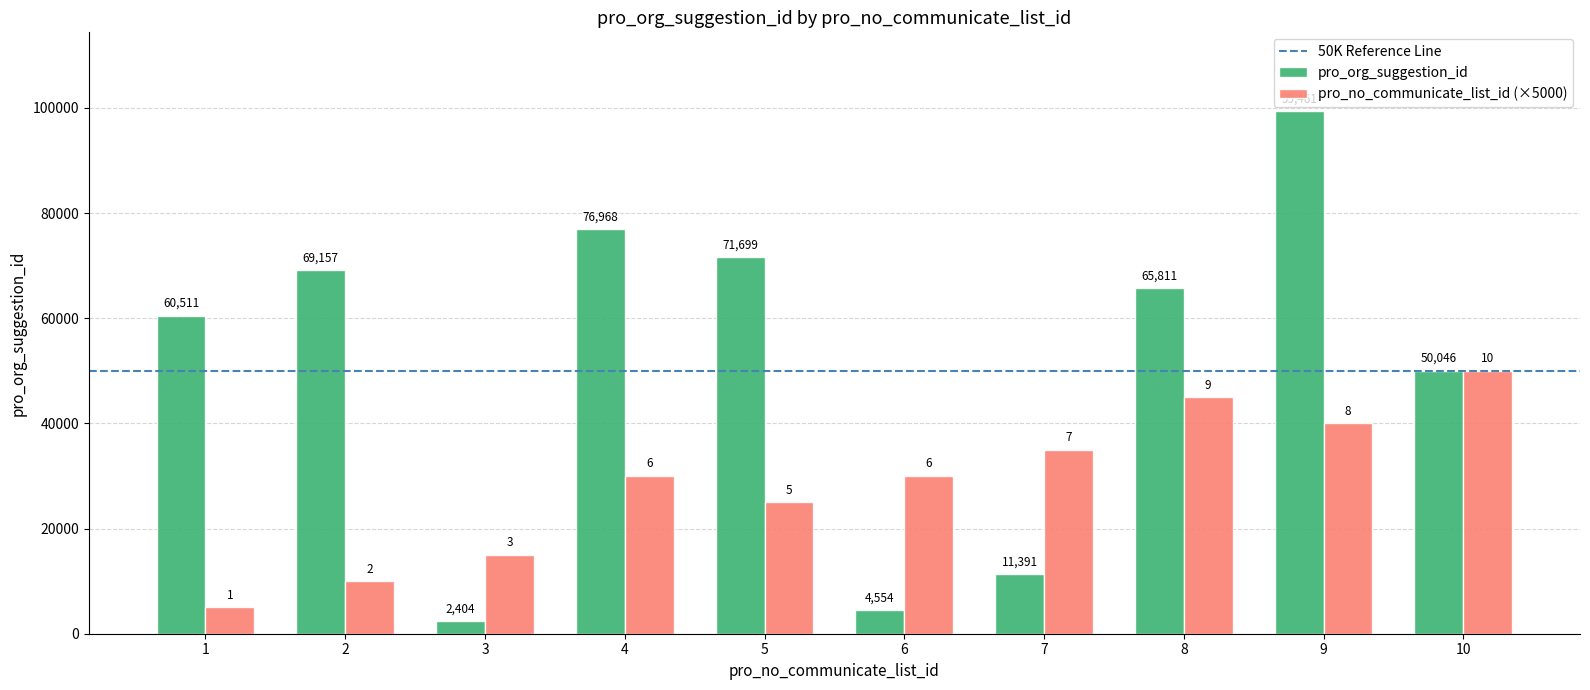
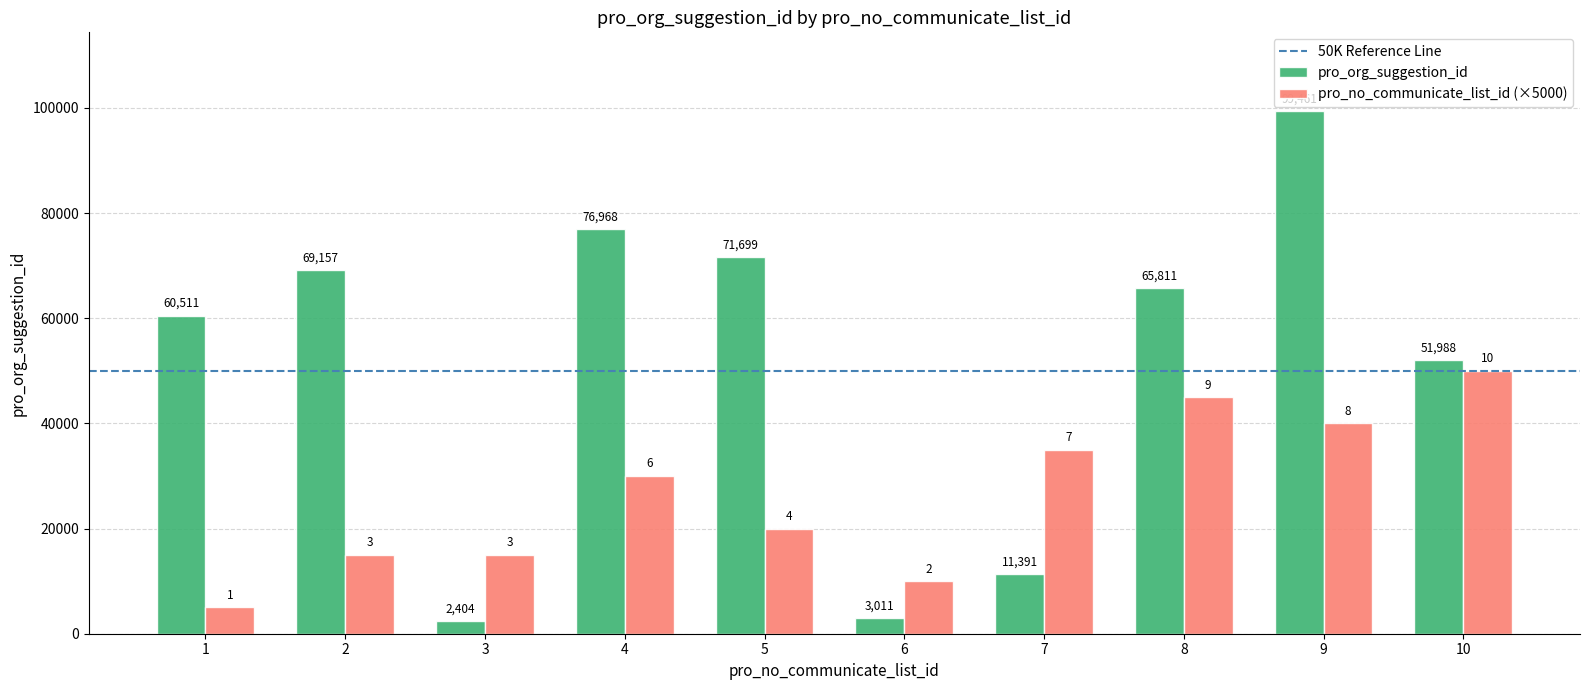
pro_no_communicate_list_id (×5000), 2: 2 -> 3
pro_no_communicate_list_id (×5000), 5: 5 -> 4
pro_org_suggestion_id, 6: 4,554 -> 3,011
pro_no_communicate_list_id (×5000), 6: 6 -> 2
pro_org_suggestion_id, 10: 50,046 -> 51,988
